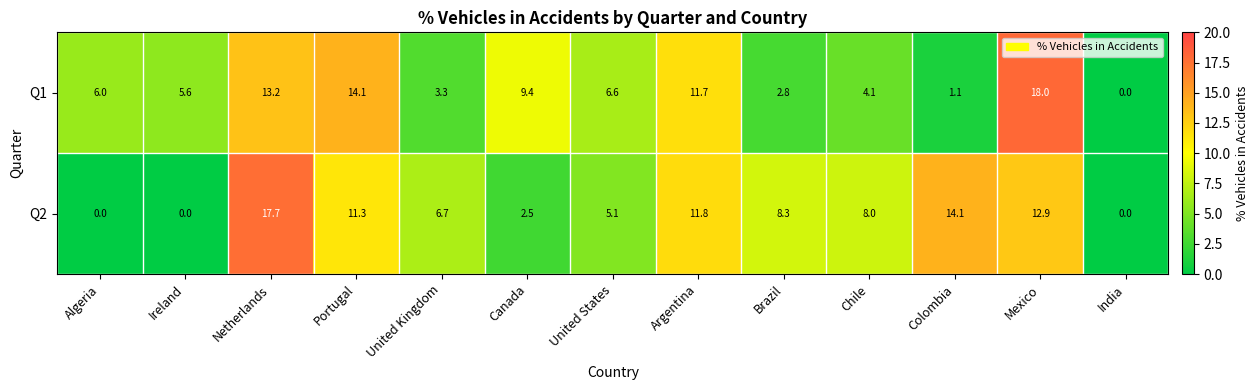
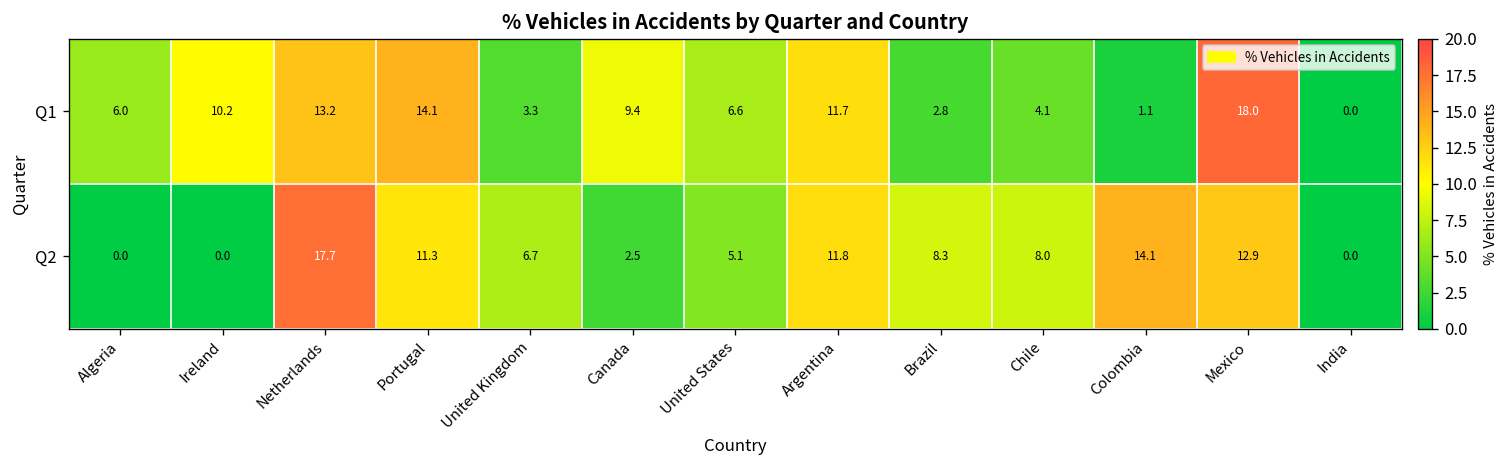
Q1, Ireland: 5.6 -> 10.2
